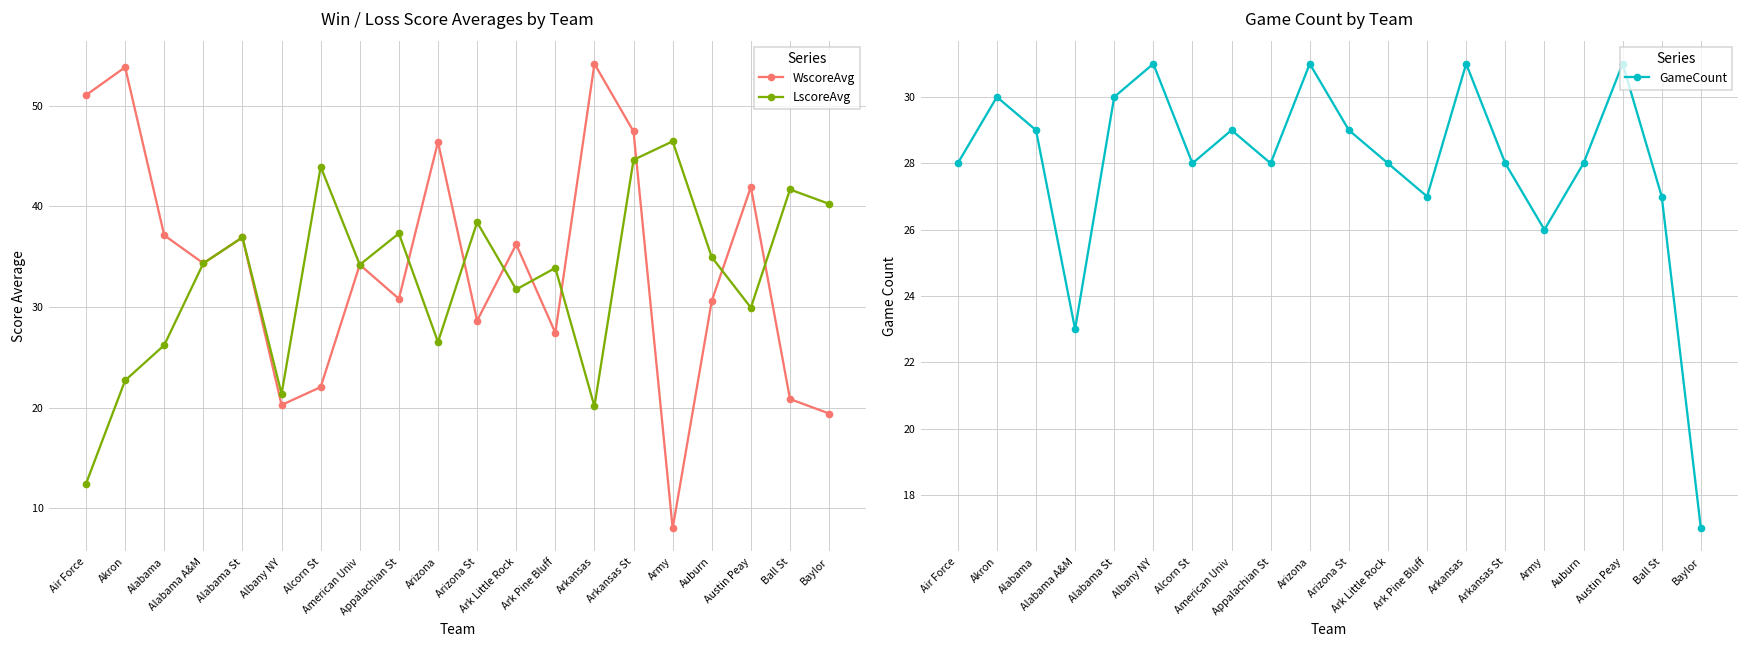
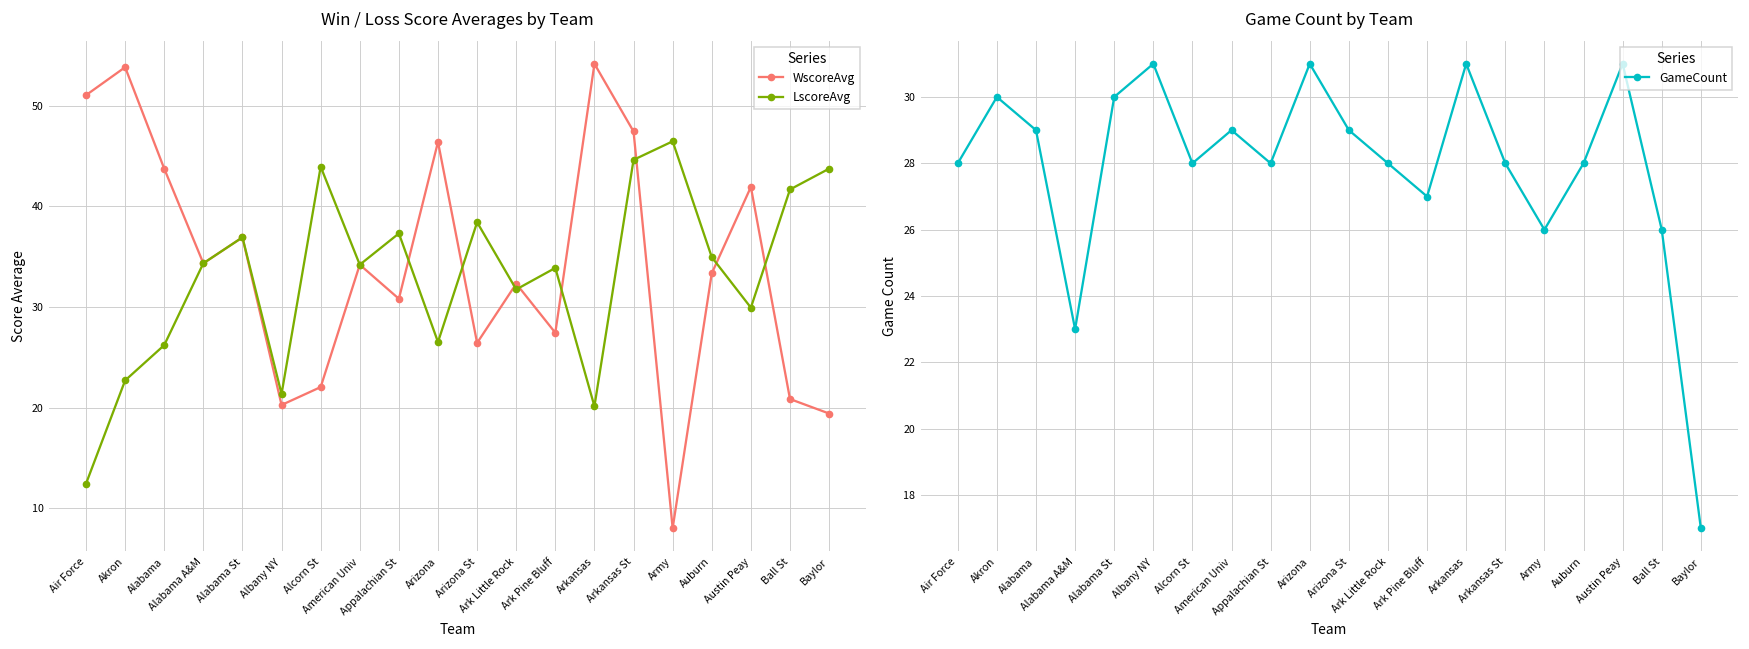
Win / Loss Score Averages by Team, WscoreAvg, Alabama: 37 -> 44
Win / Loss Score Averages by Team, WscoreAvg, Arizona St: 29 -> 26
Win / Loss Score Averages by Team, WscoreAvg, Ark Little Rock: 36 -> 32
Win / Loss Score Averages by Team, WscoreAvg, Auburn: 31 -> 33
Win / Loss Score Averages by Team, LscoreAvg, Baylor: 40 -> 44
Game Count by Team, Ball St: 27 -> 26
